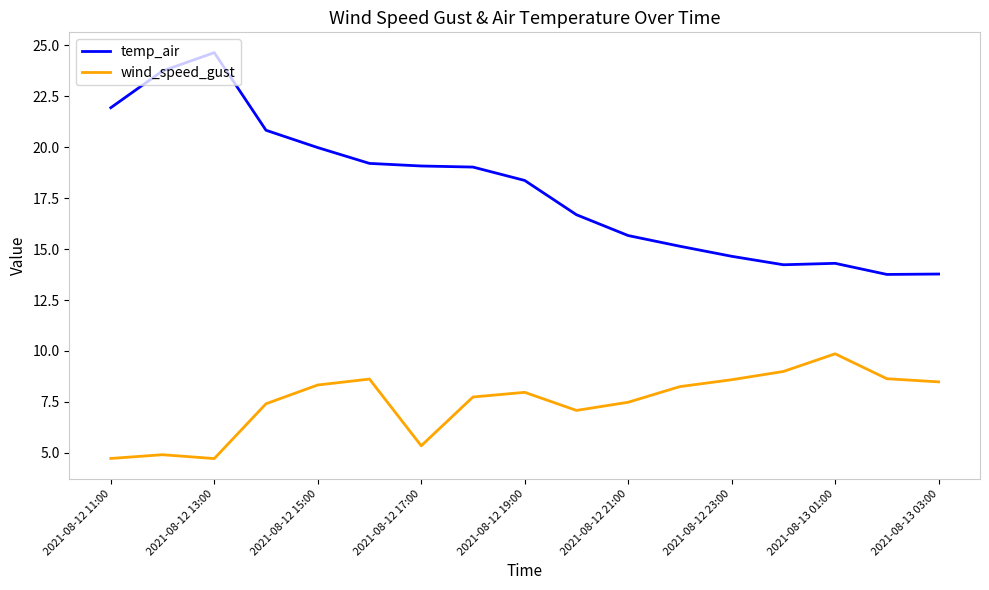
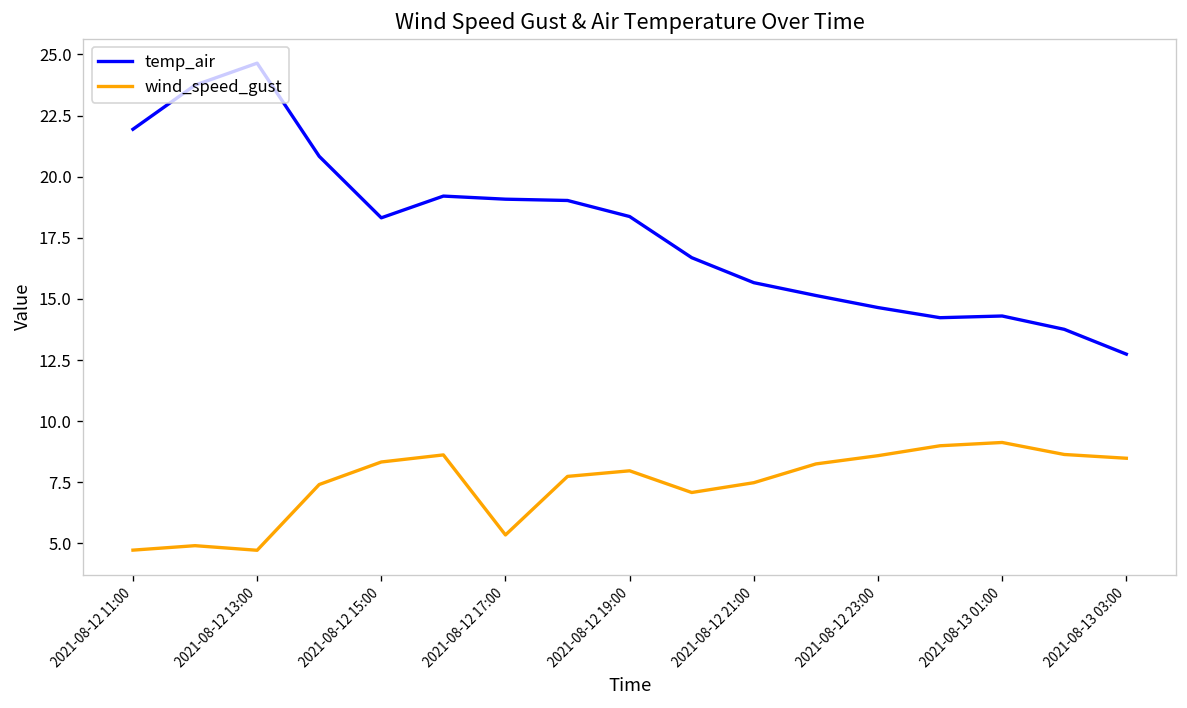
temp_air, 2021-08-12 15:00: 20.0 -> 18.3
wind_speed_gust, 2021-08-13 01:00: 9.9 -> 9.1
temp_air, 2021-08-13 03:00: 13.8 -> 12.7
